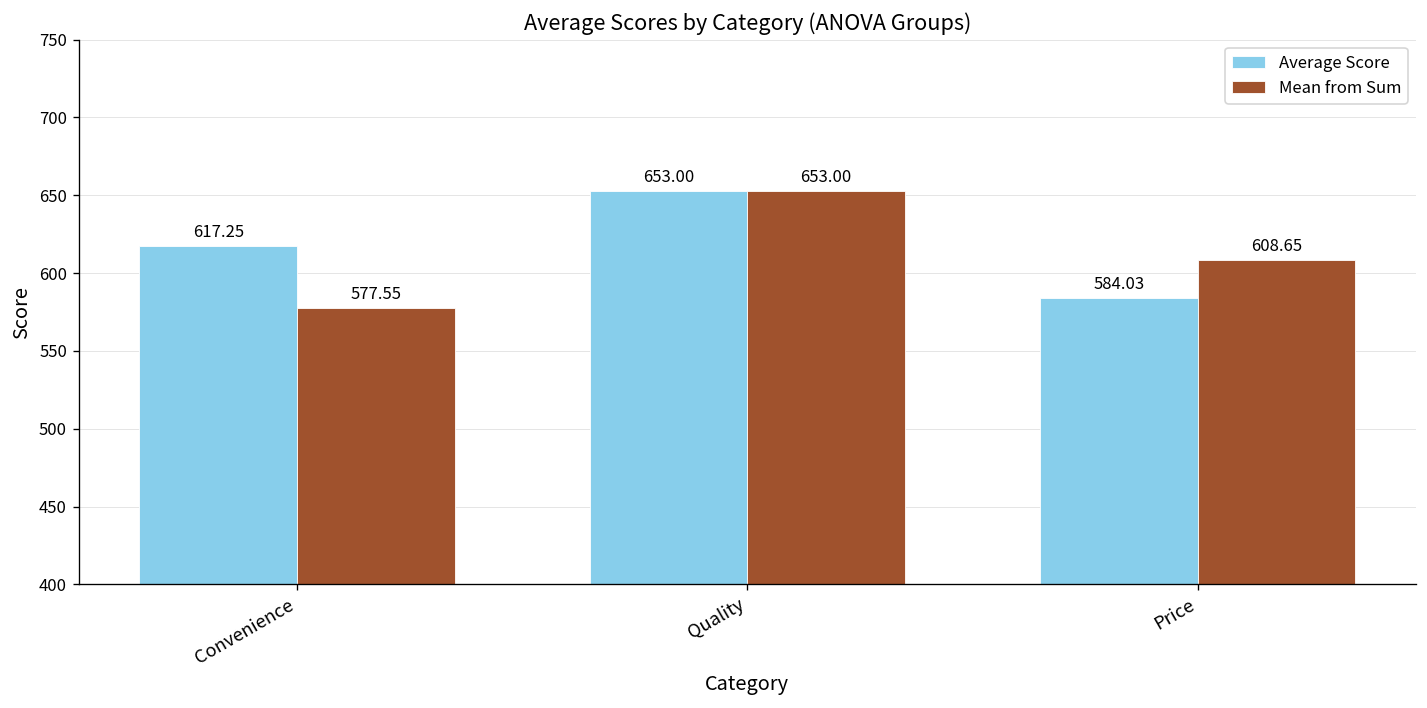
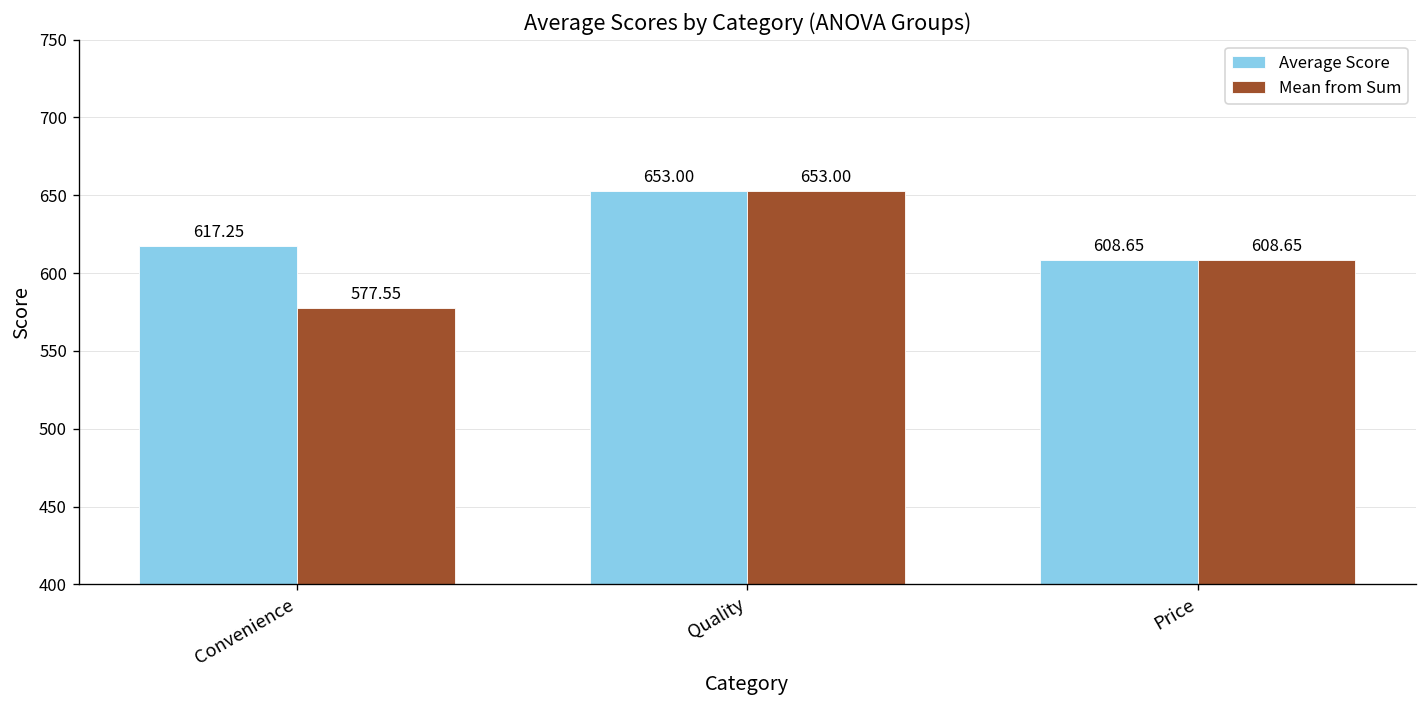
Average Score, Price: 584.03 -> 608.65
